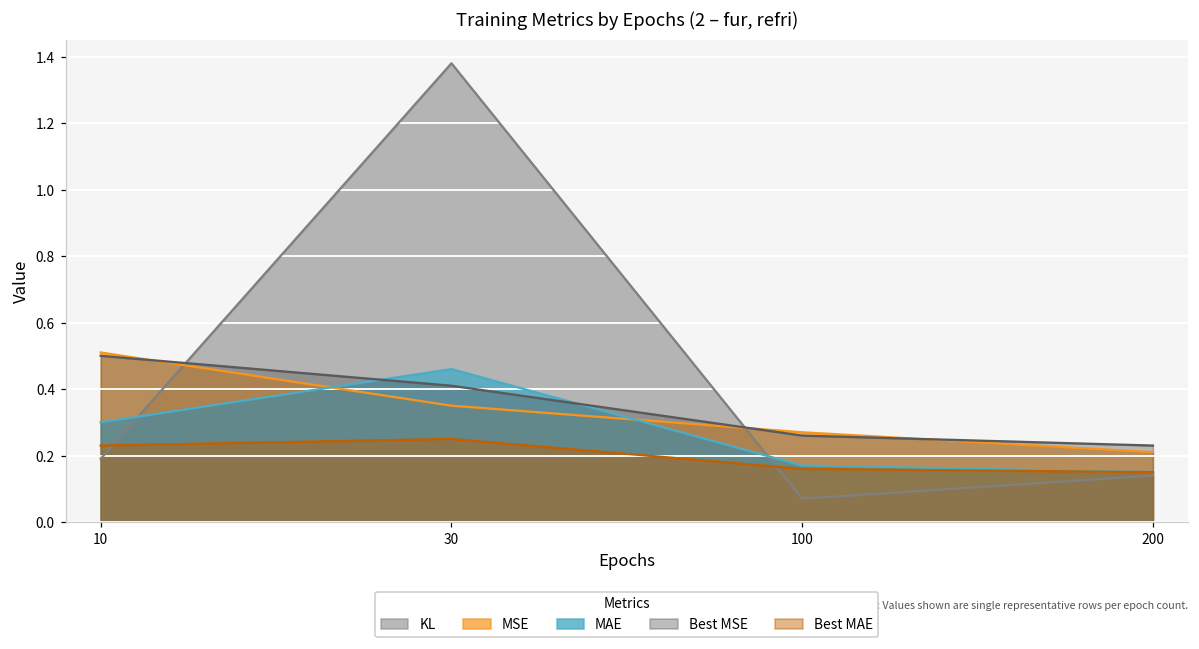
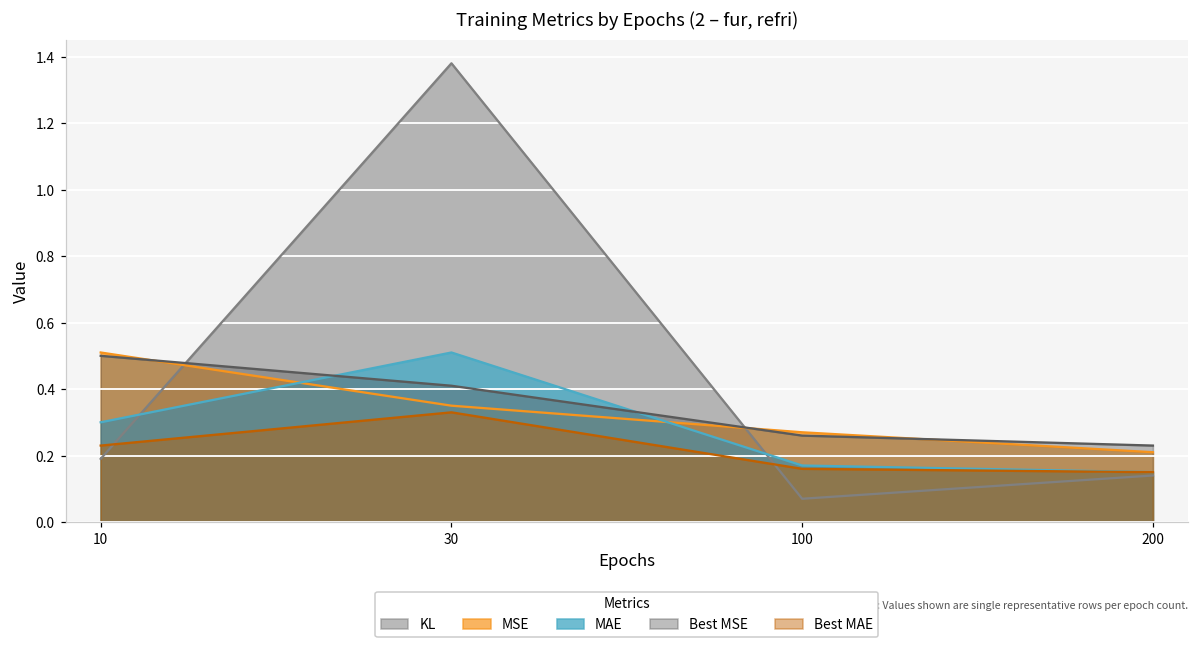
MAE, 30: 0.46 -> 0.51
Best MAE, 30: 0.25 -> 0.33
